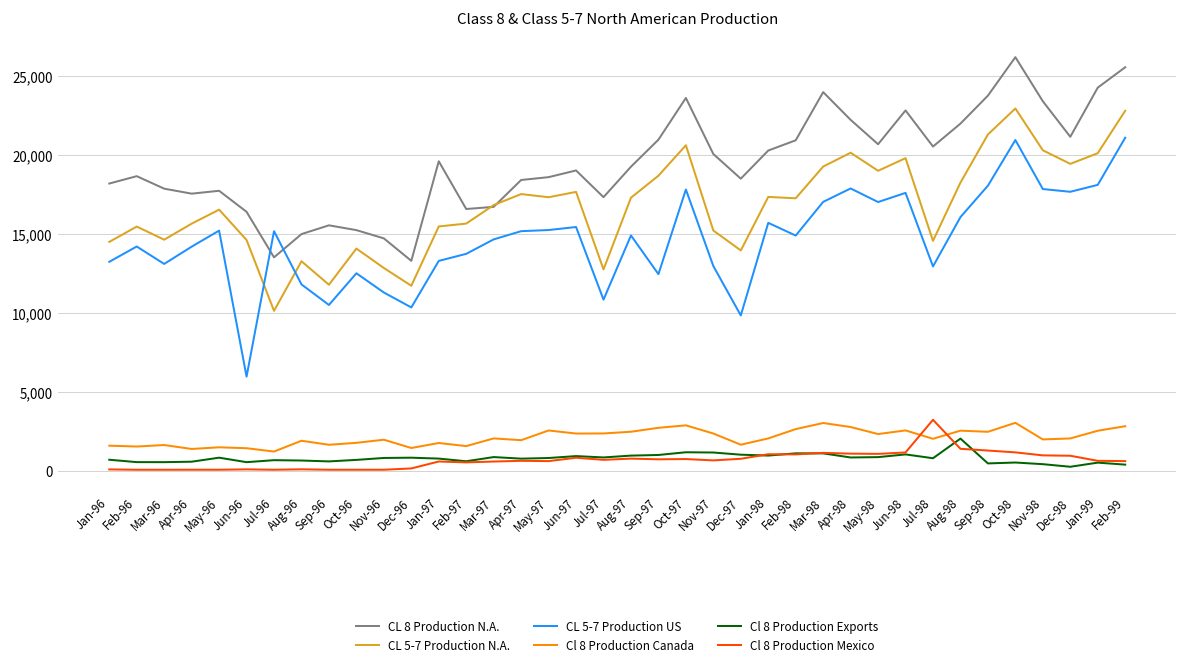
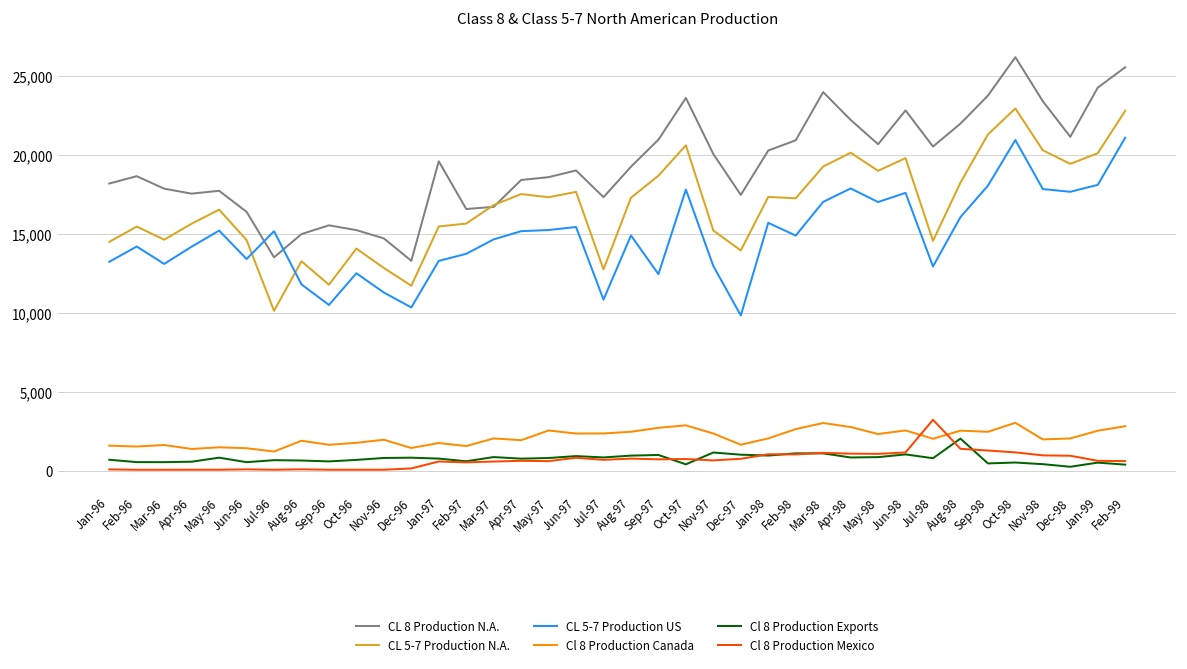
CL 5-7 Production US, Jun-96: 6,000 -> 13,400
Cl 8 Production Exports, Oct-97: 1,200 -> 400
CL 8 Production N.A., Dec-97: 18,500 -> 17,500
